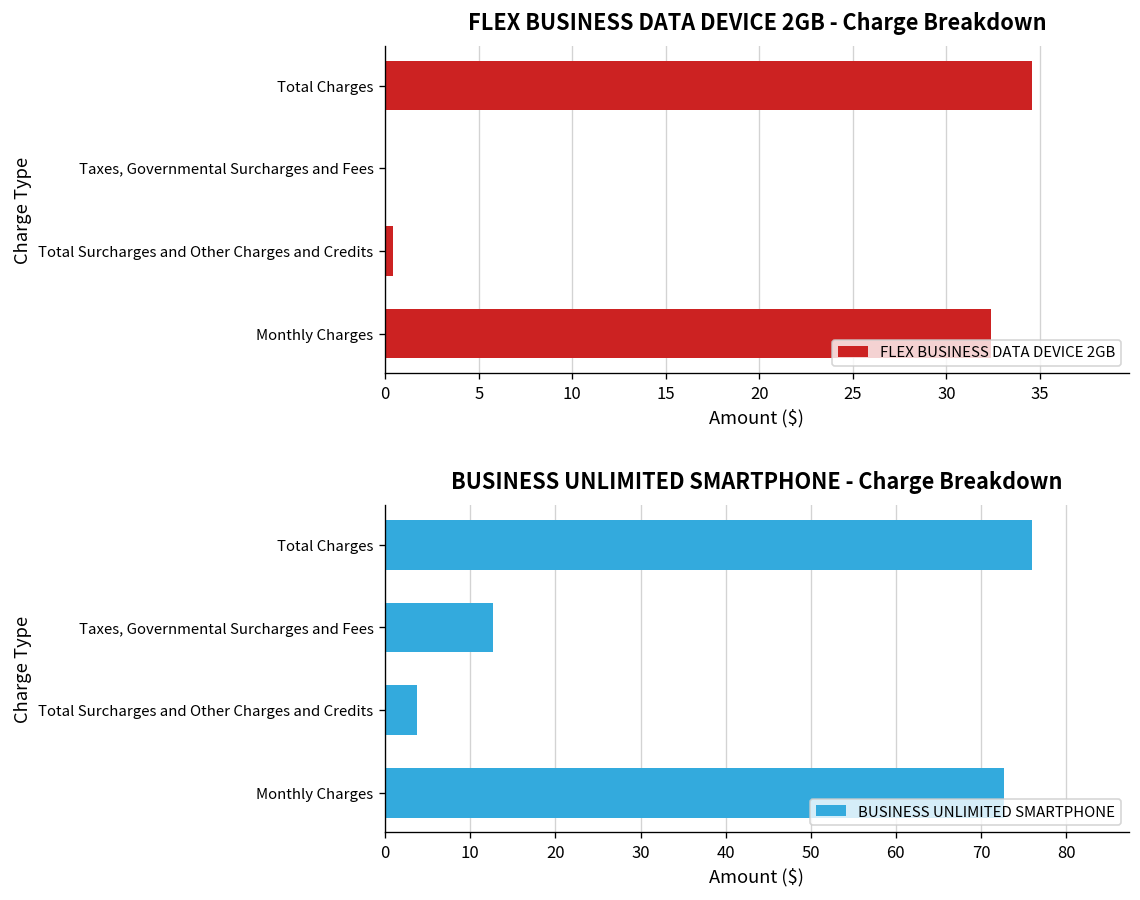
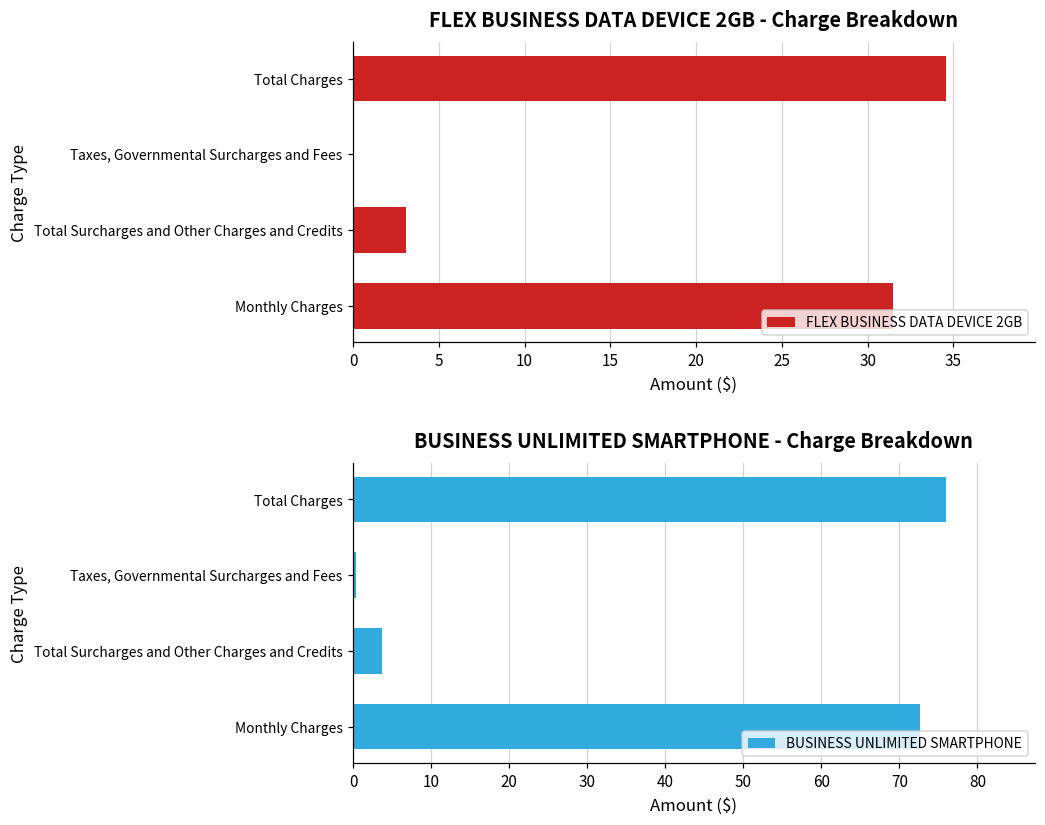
FLEX BUSINESS DATA DEVICE 2GB - Charge Breakdown, Total Surcharges and Other Charges and Credits: 0.4 -> 3.1
FLEX BUSINESS DATA DEVICE 2GB - Charge Breakdown, Monthly Charges: 32.4 -> 31.5
BUSINESS UNLIMITED SMARTPHONE - Charge Breakdown, Taxes, Governmental Surcharges and Fees: 13 -> 0
